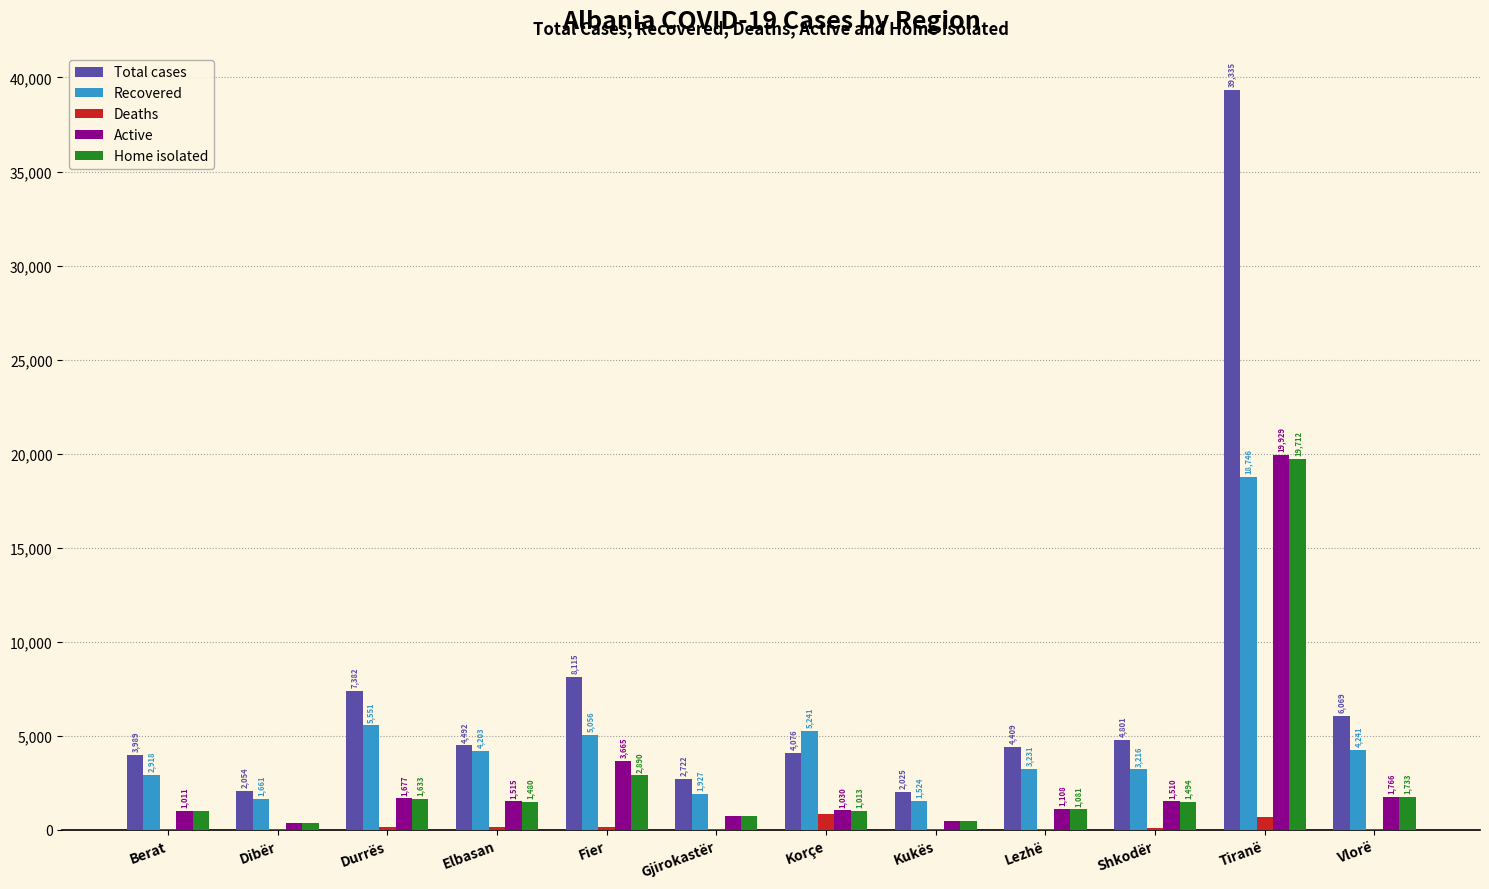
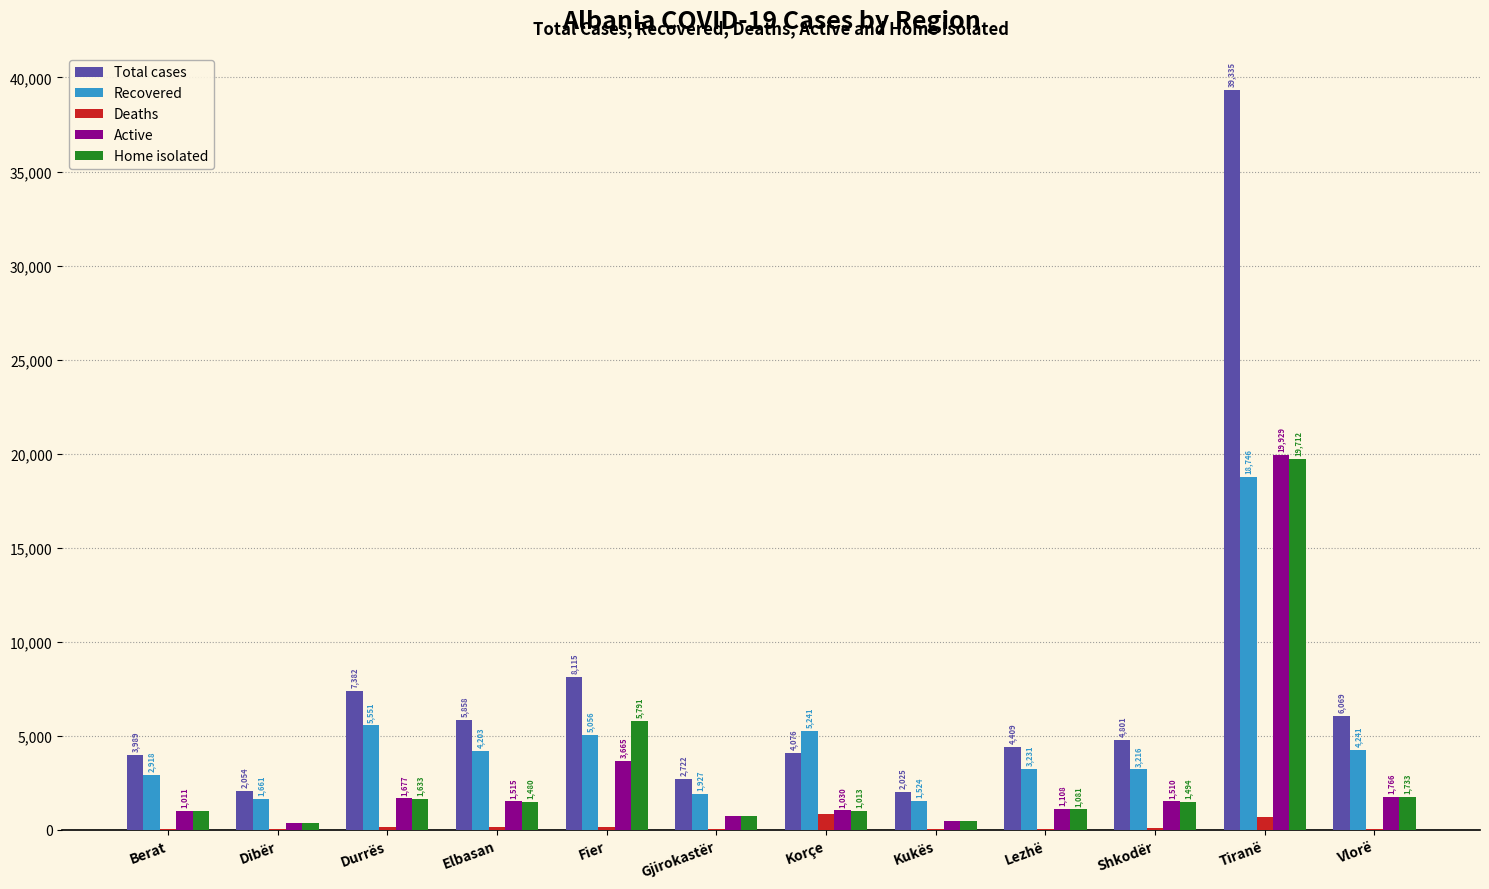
Total cases, Elbasan: 4,492 -> 5,858
Home isolated, Fier: 2,890 -> 5,791
